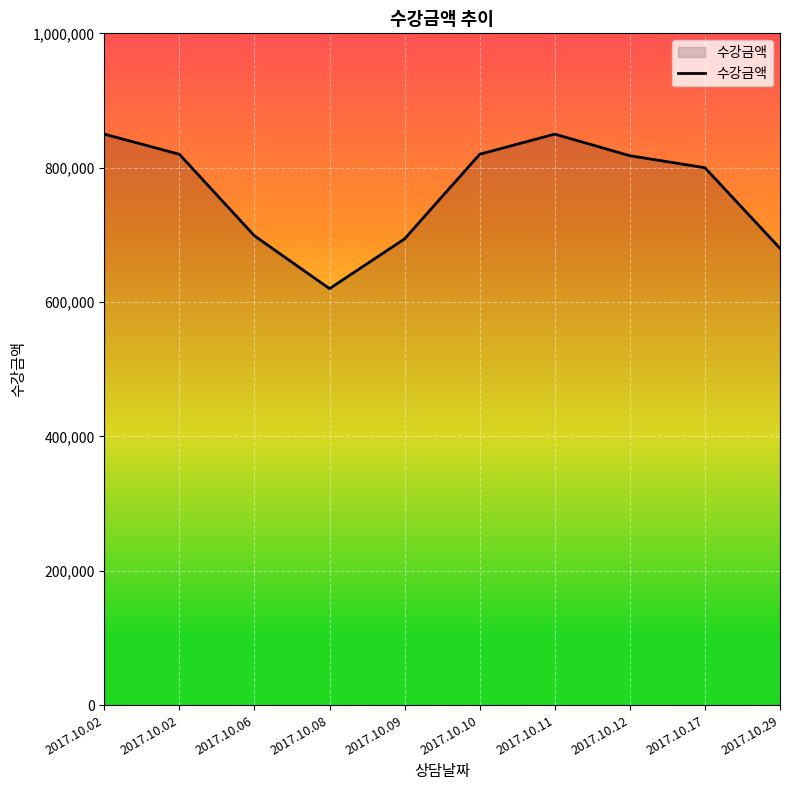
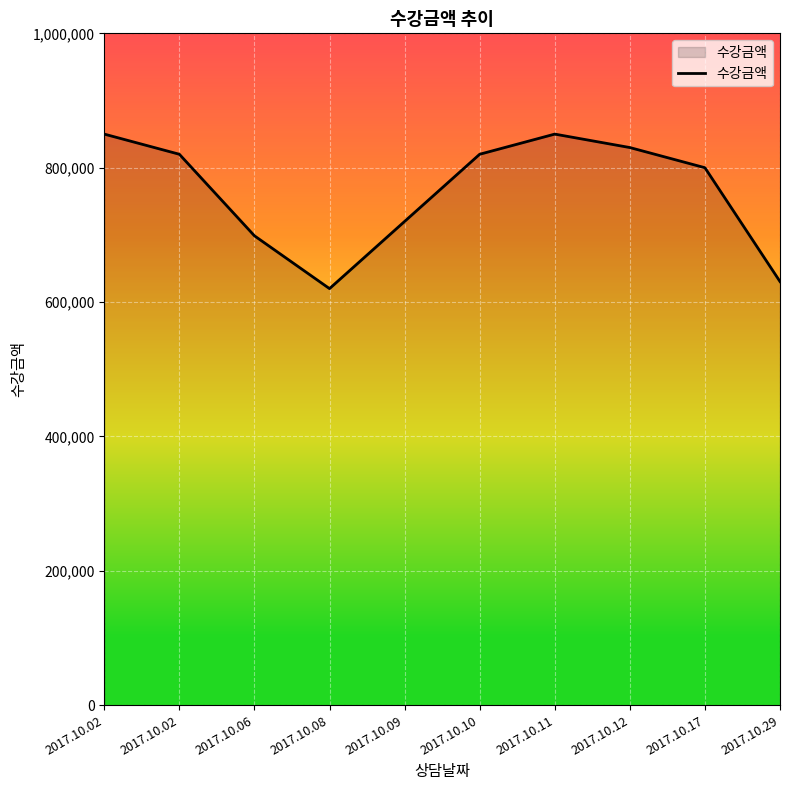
2017.10.09: 690,000 -> 720,000
2017.10.12: 820,000 -> 830,000
2017.10.29: 680,000 -> 630,000
